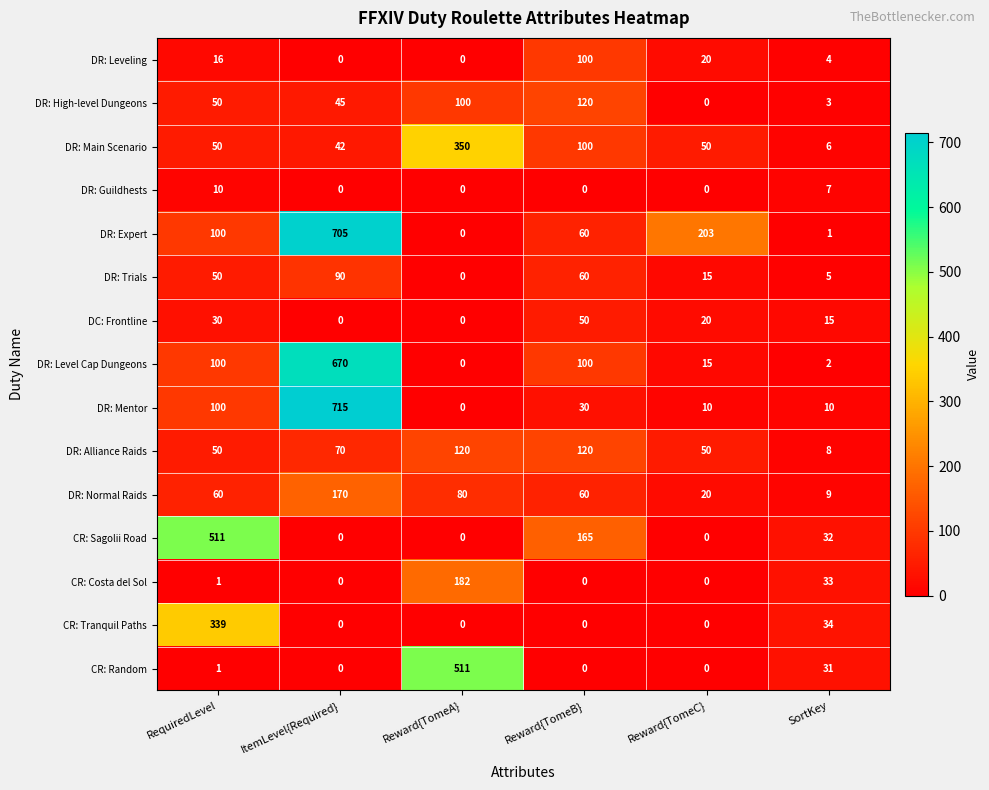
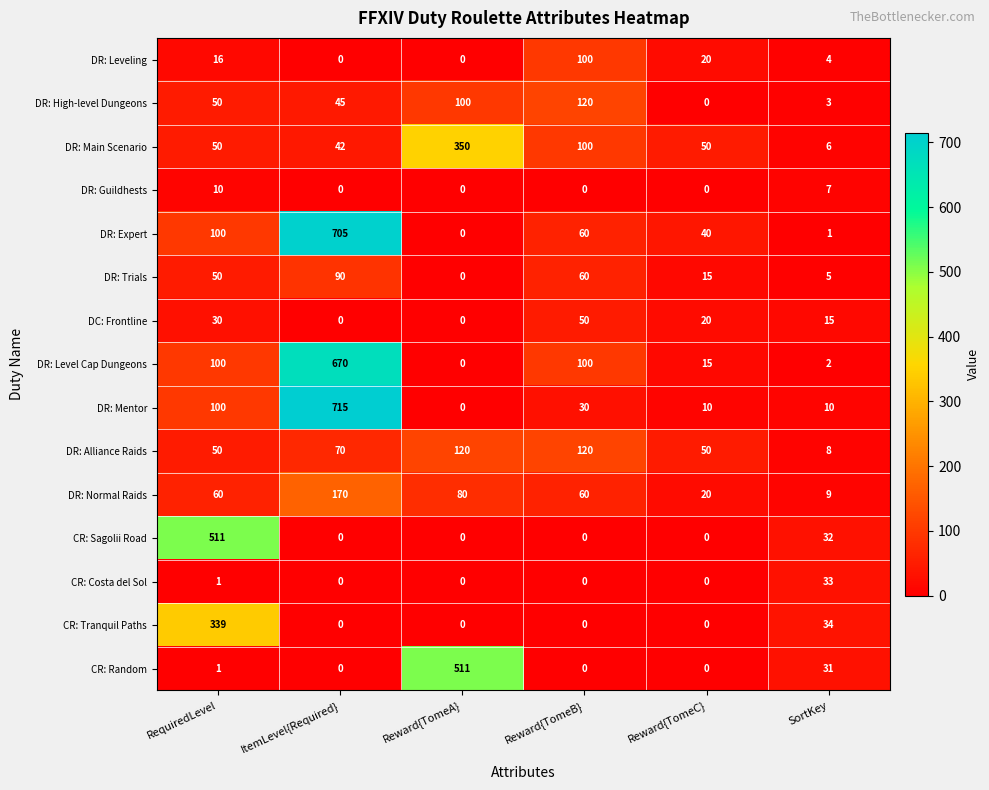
DR: Expert, Reward{TomeC}: 203 -> 40
CR: Sagolii Road, Reward{TomeB}: 165 -> 0
CR: Costa del Sol, Reward{TomeA}: 182 -> 0
